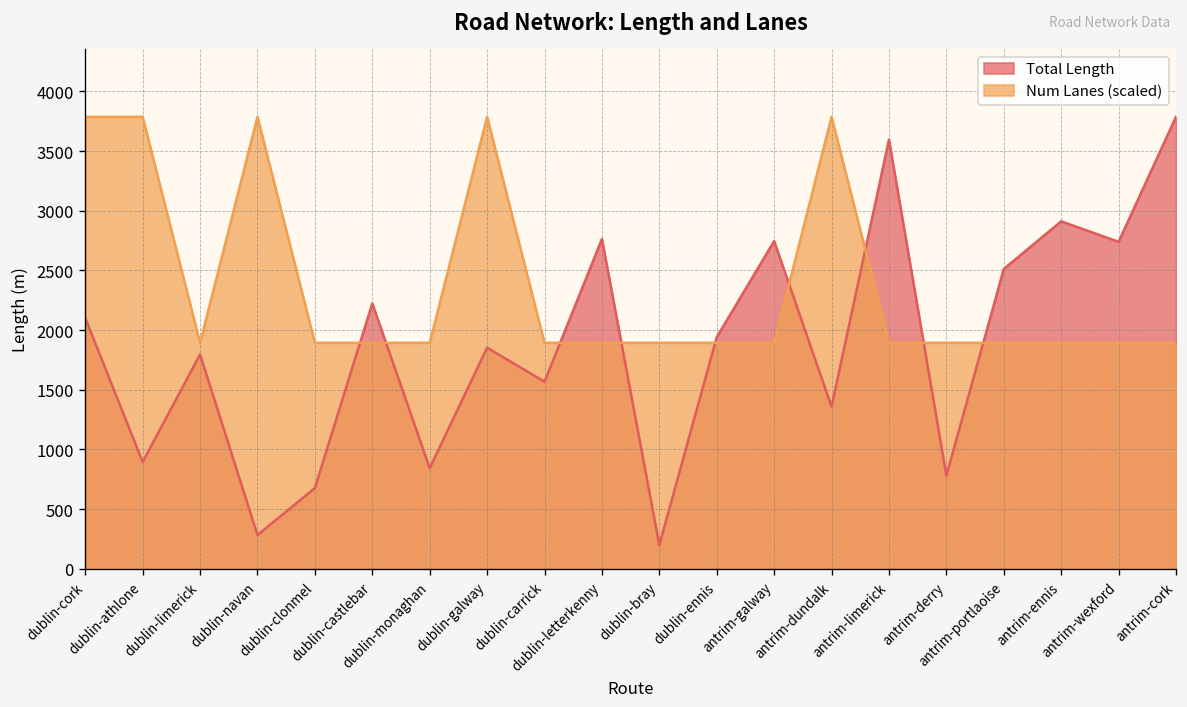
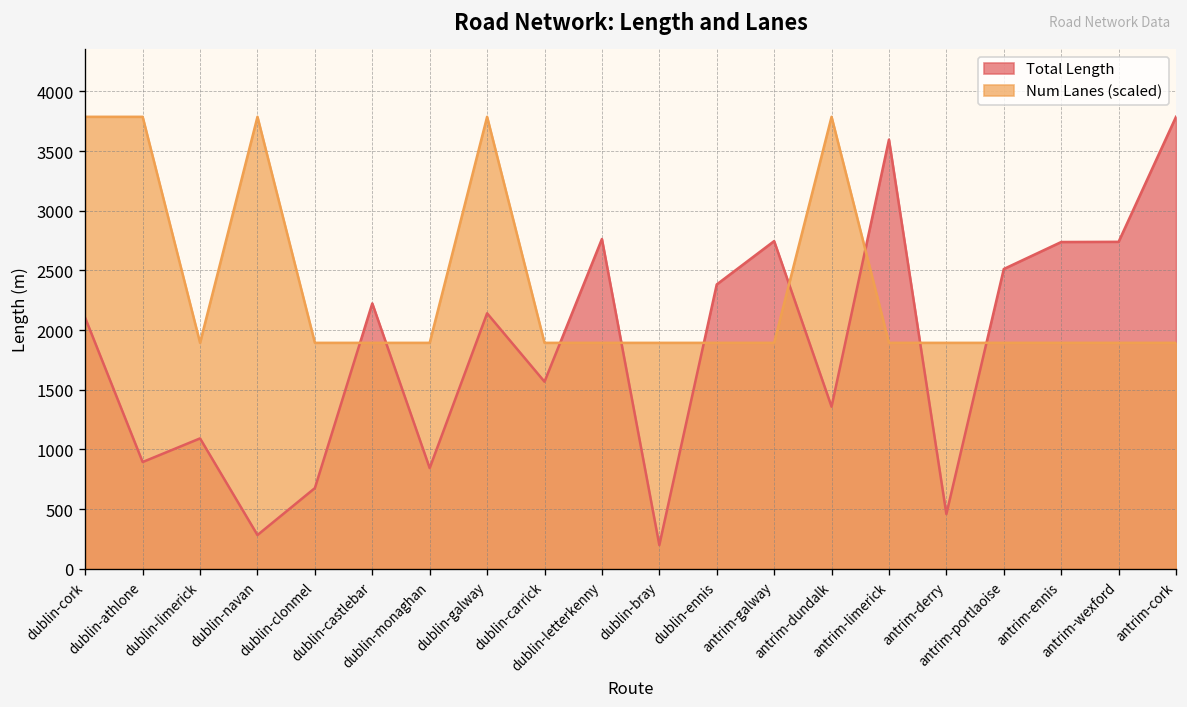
Total Length, dublin-limerick: 1800 -> 1100
Total Length, dublin-galway: 1900 -> 2100
Total Length, dublin-ennis: 1900 -> 2400
Total Length, antrim-derry: 800 -> 500
Total Length, antrim-ennis: 2900 -> 2700
